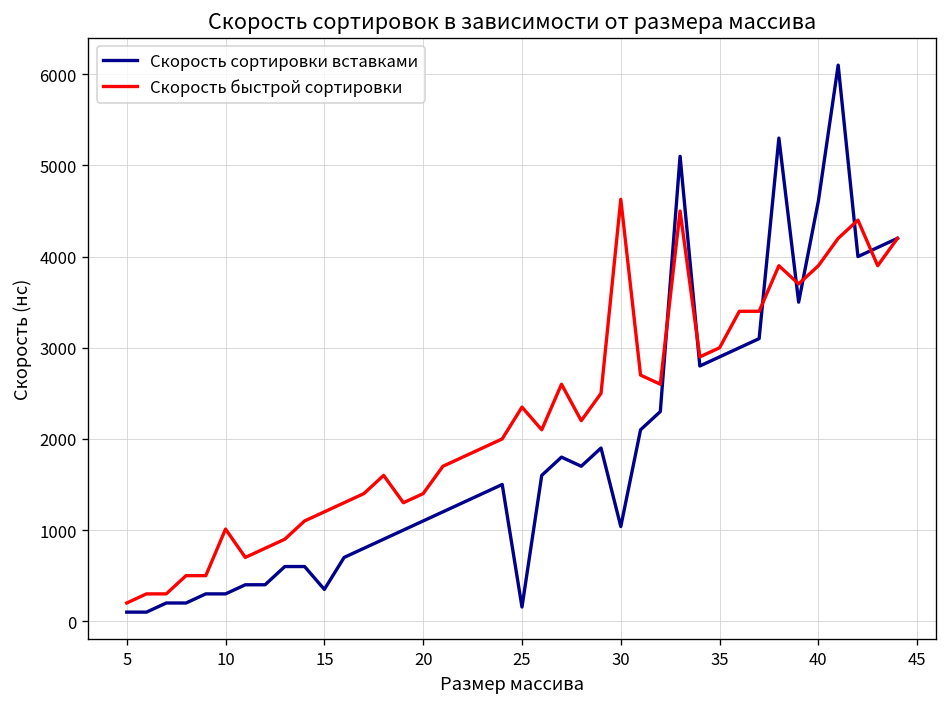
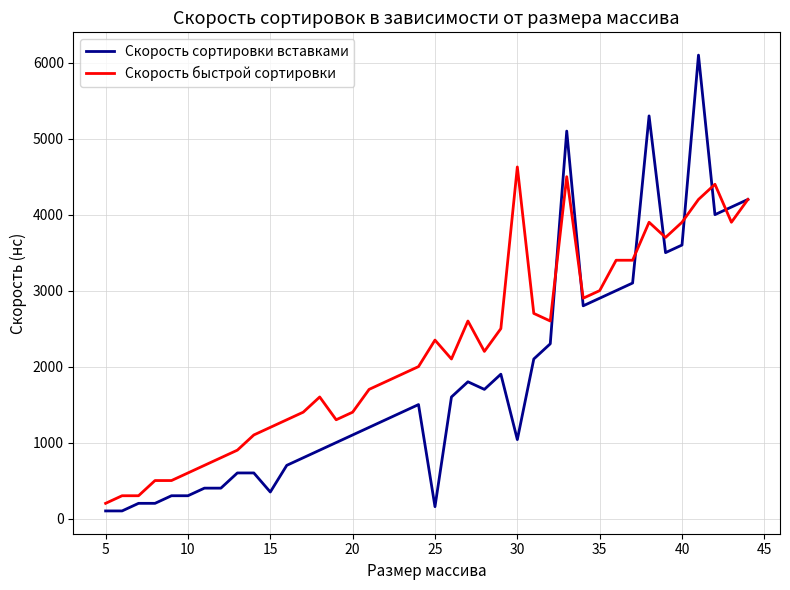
Скорость быстрой сортировки, 10: 1000 -> 600
Скорость сортировки вставками, 40: 4600 -> 3600
